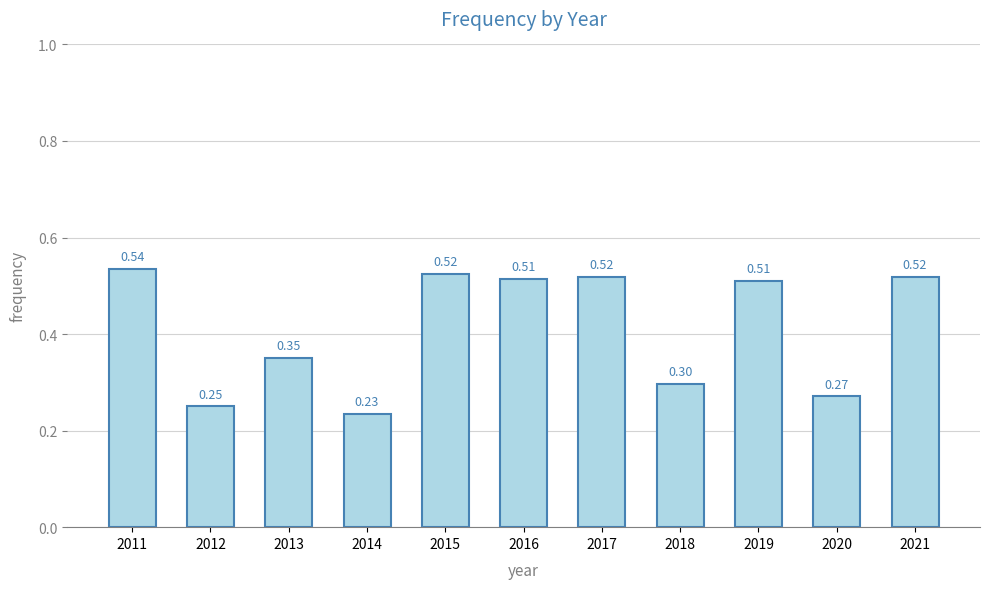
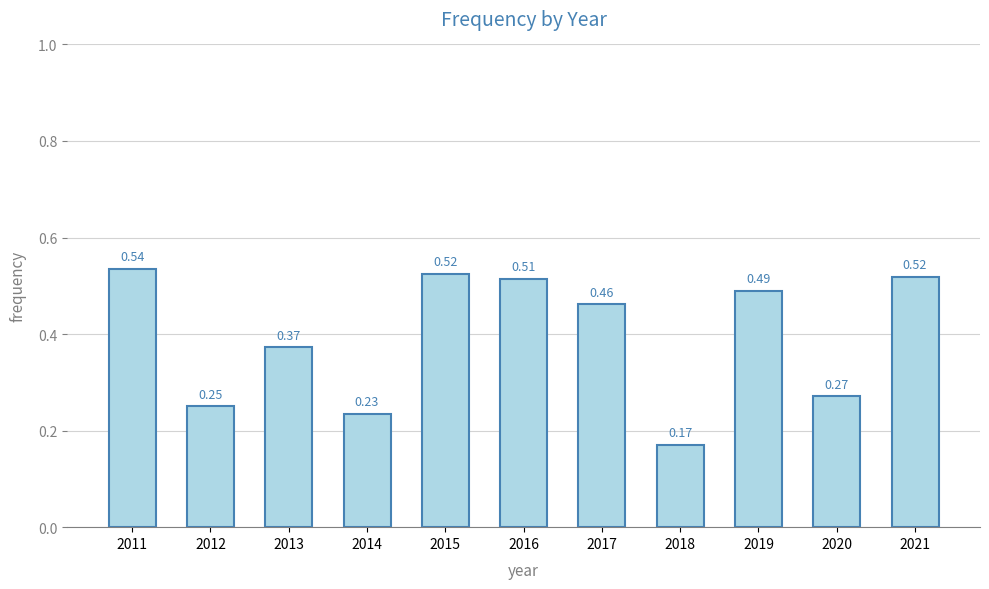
2013: 0.35 -> 0.37
2017: 0.52 -> 0.46
2018: 0.30 -> 0.17
2019: 0.51 -> 0.49
